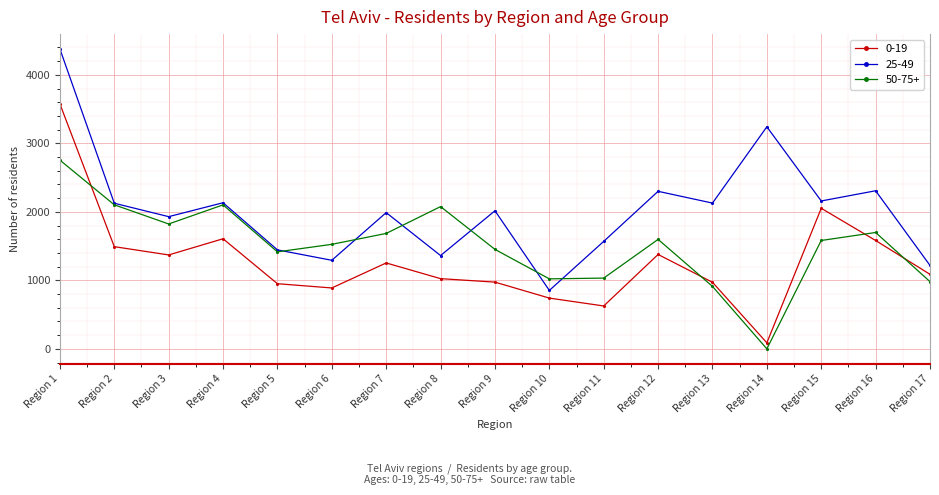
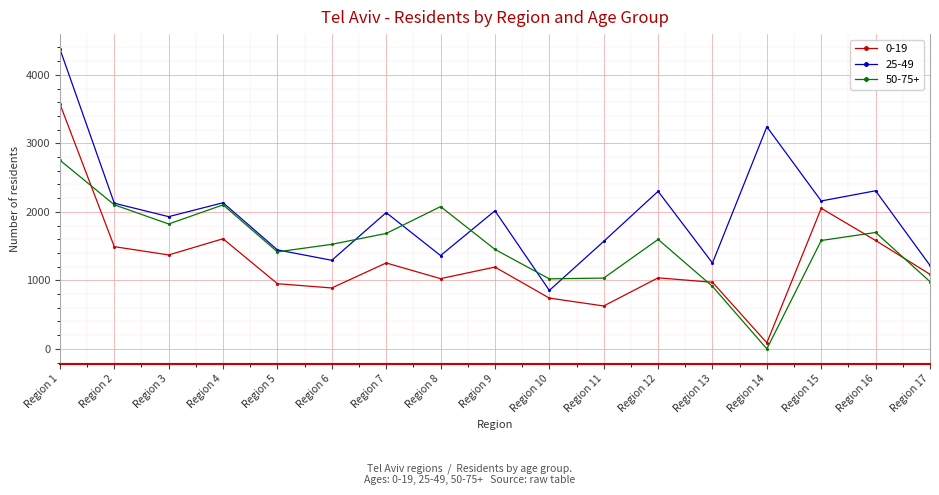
0-19, Region 9: 1000 -> 1200
0-19, Region 12: 1400 -> 1000
25-49, Region 13: 2100 -> 1300
